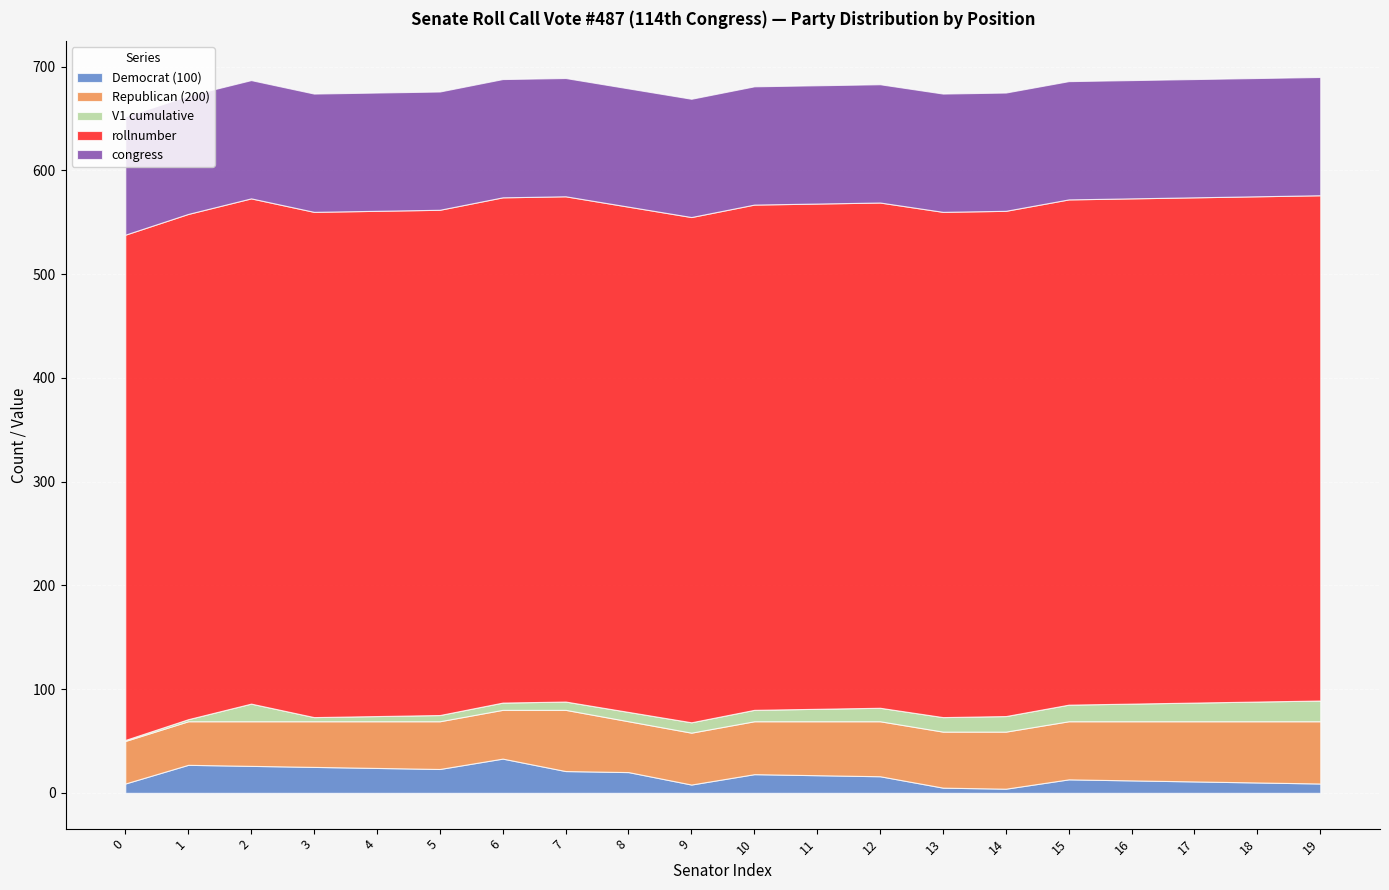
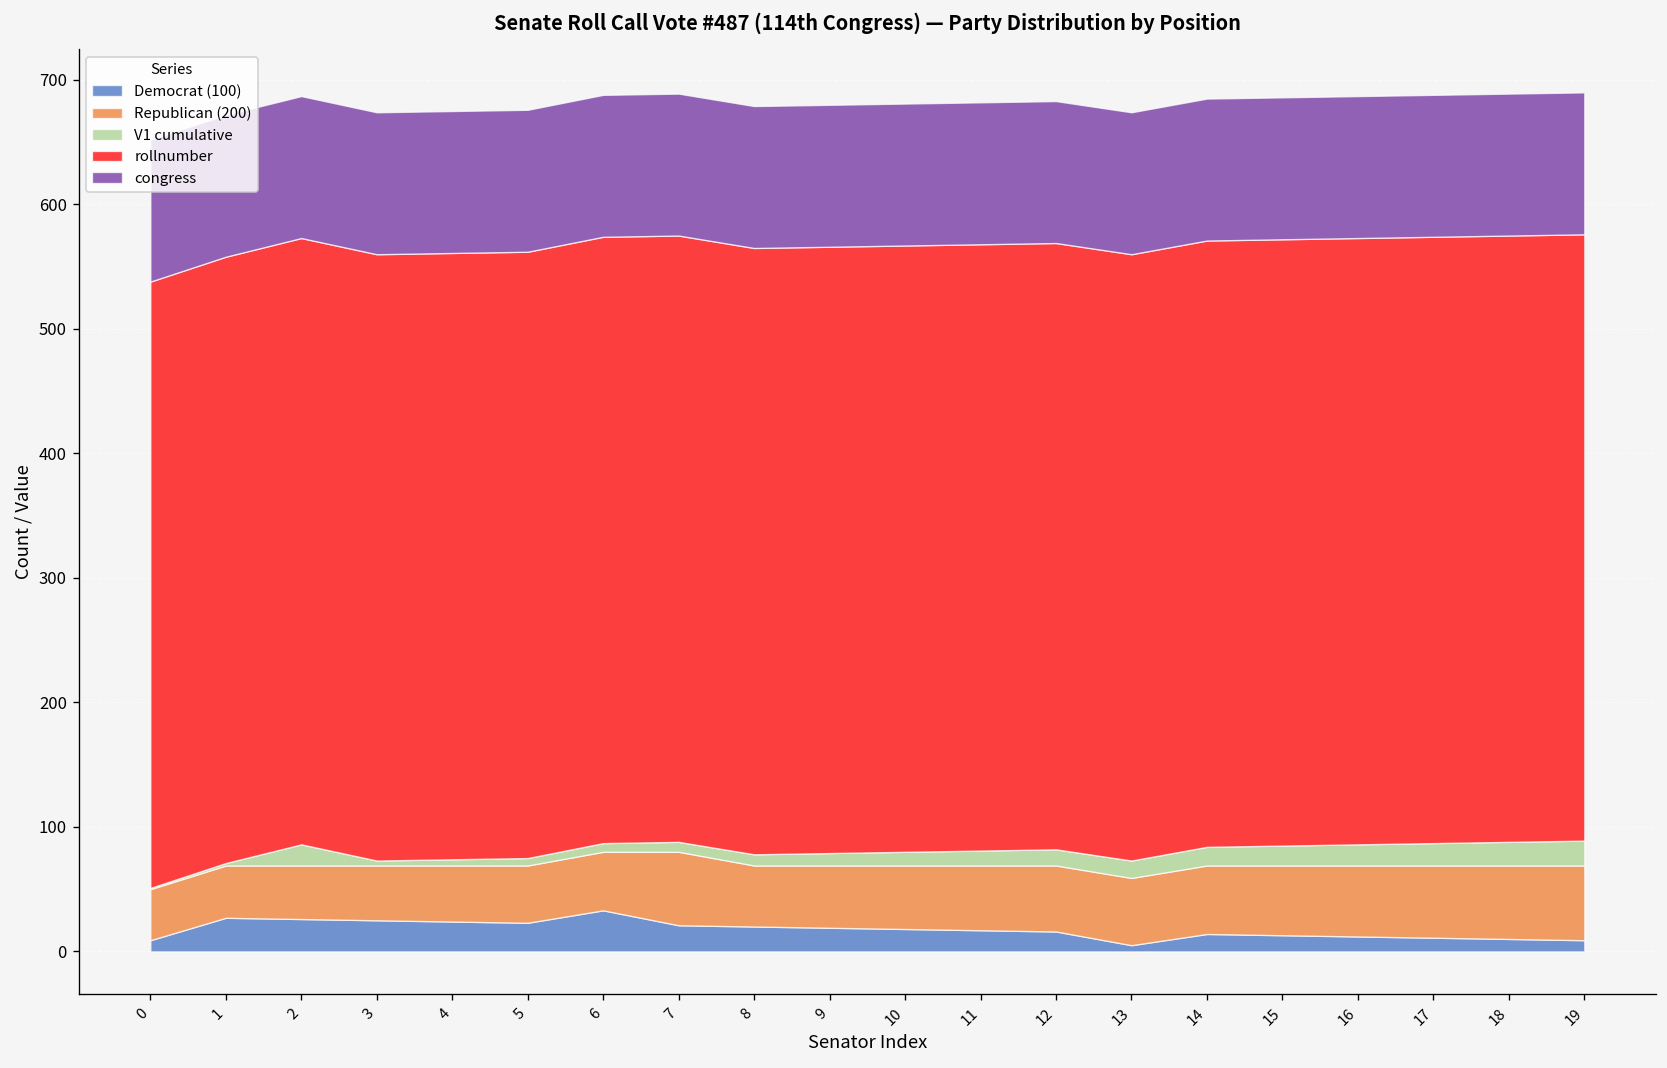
Democrat (100), 9: 8 -> 19
Democrat (100), 14: 4 -> 14
